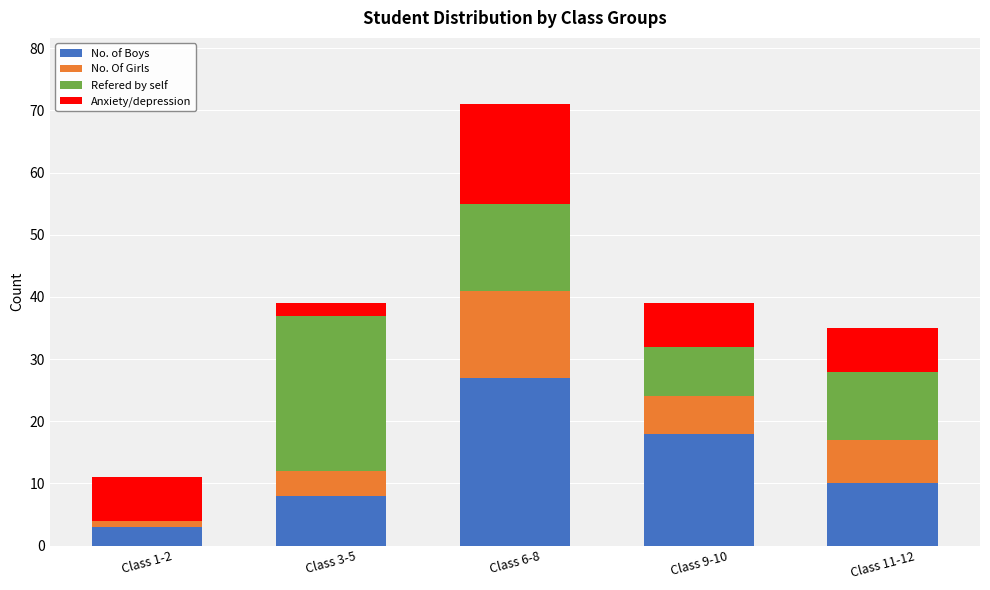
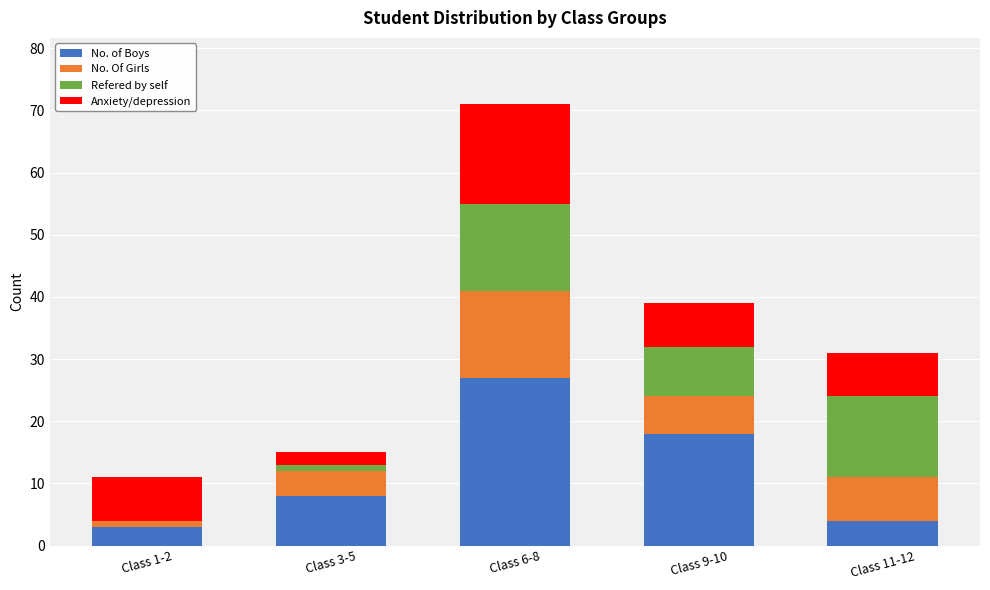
Refered by self, Class 3-5: 25 -> 1
No. of Boys, Class 11-12: 10 -> 4
Refered by self, Class 11-12: 11 -> 13
